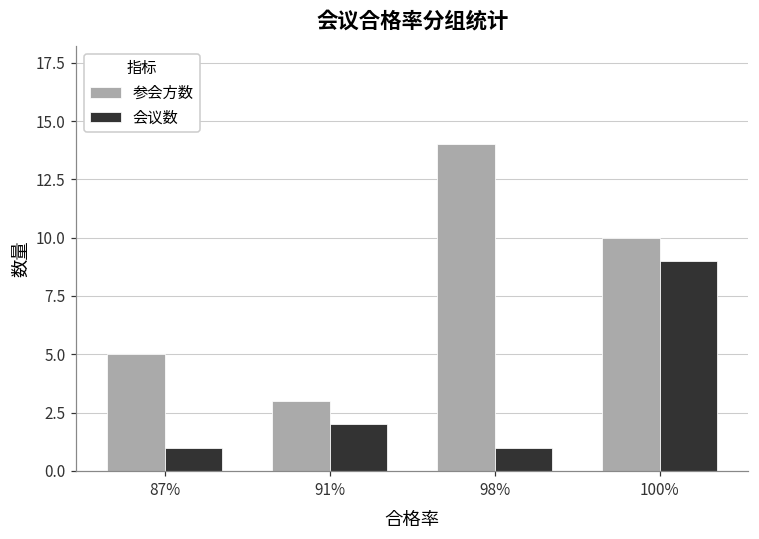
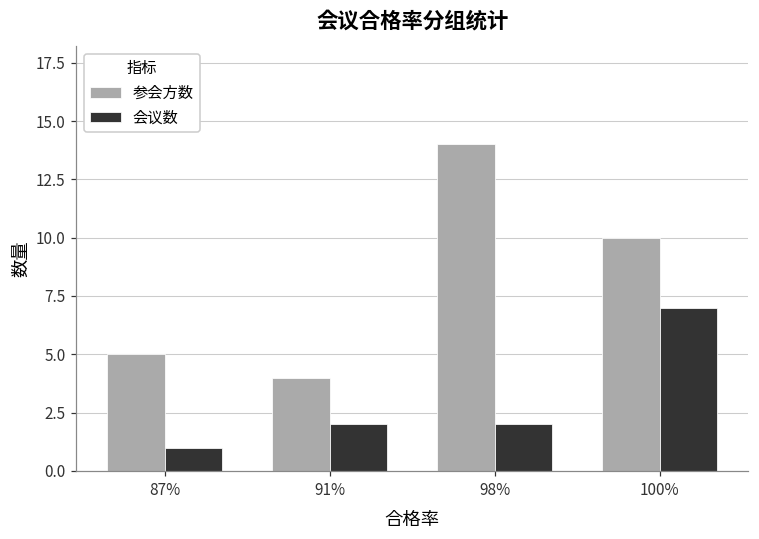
参会方数, 91%: 3 -> 4
会议数, 98%: 1 -> 2
会议数, 100%: 9 -> 7
